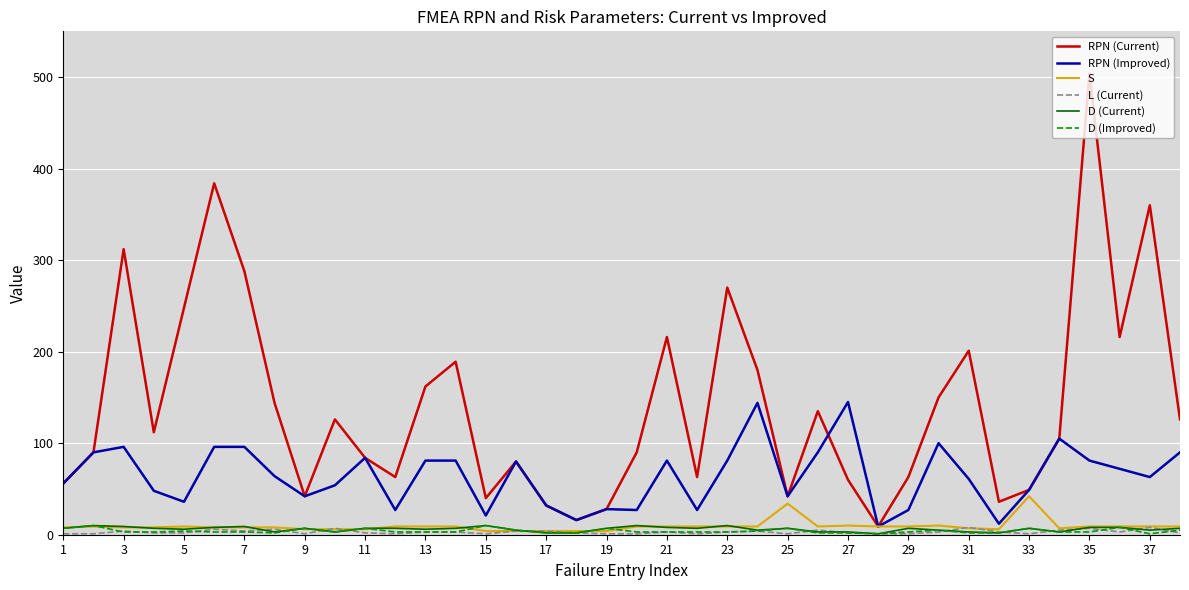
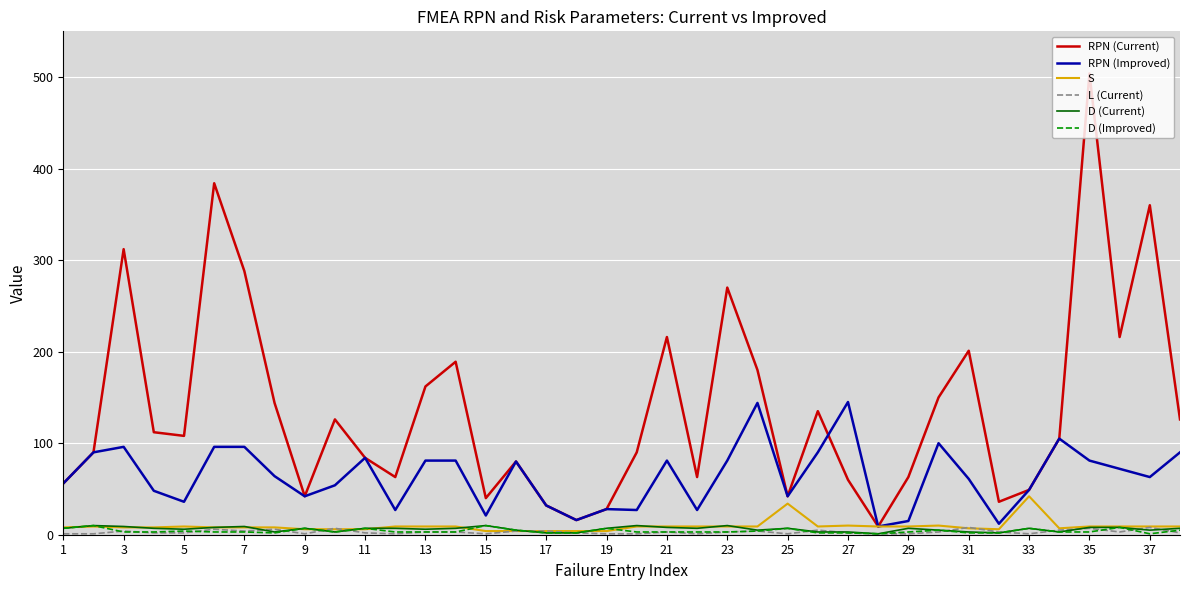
RPN (Current), 5: 250 -> 110
RPN (Improved), 29: 30 -> 20
